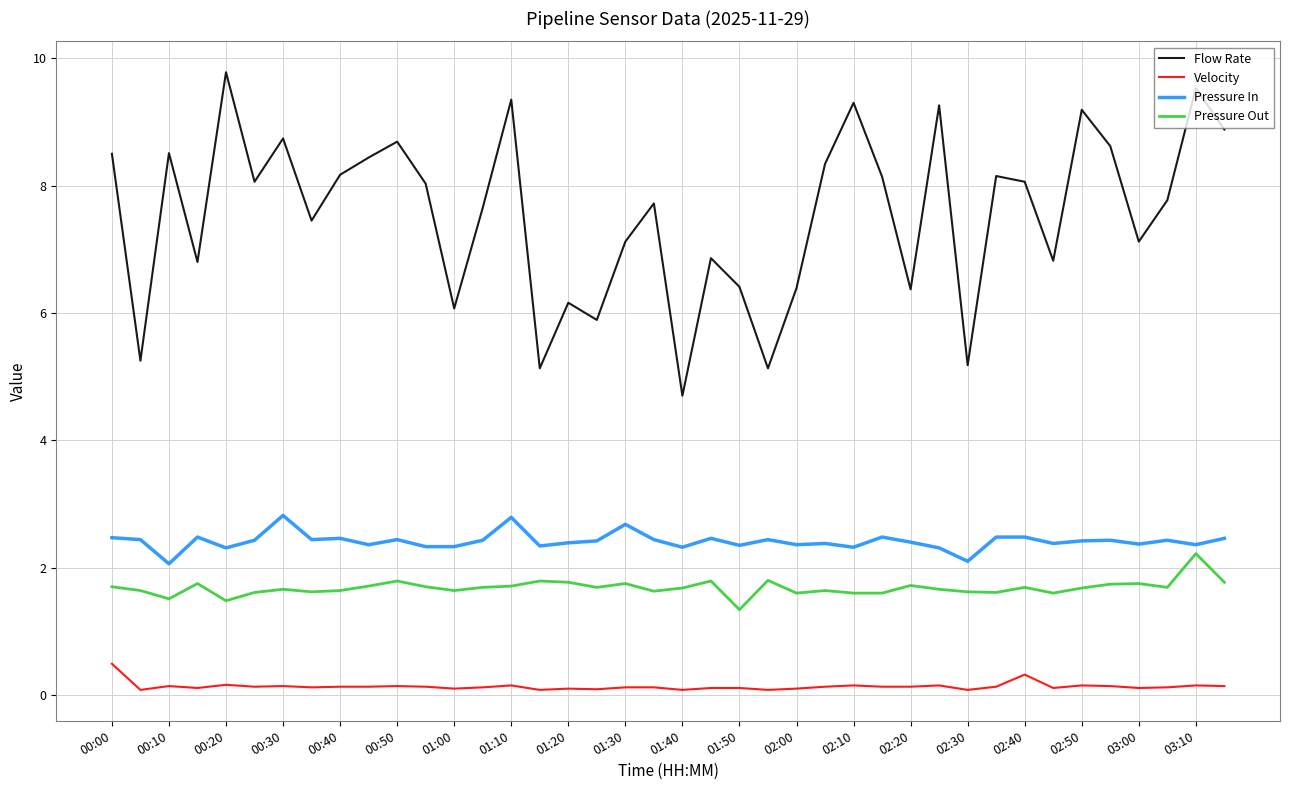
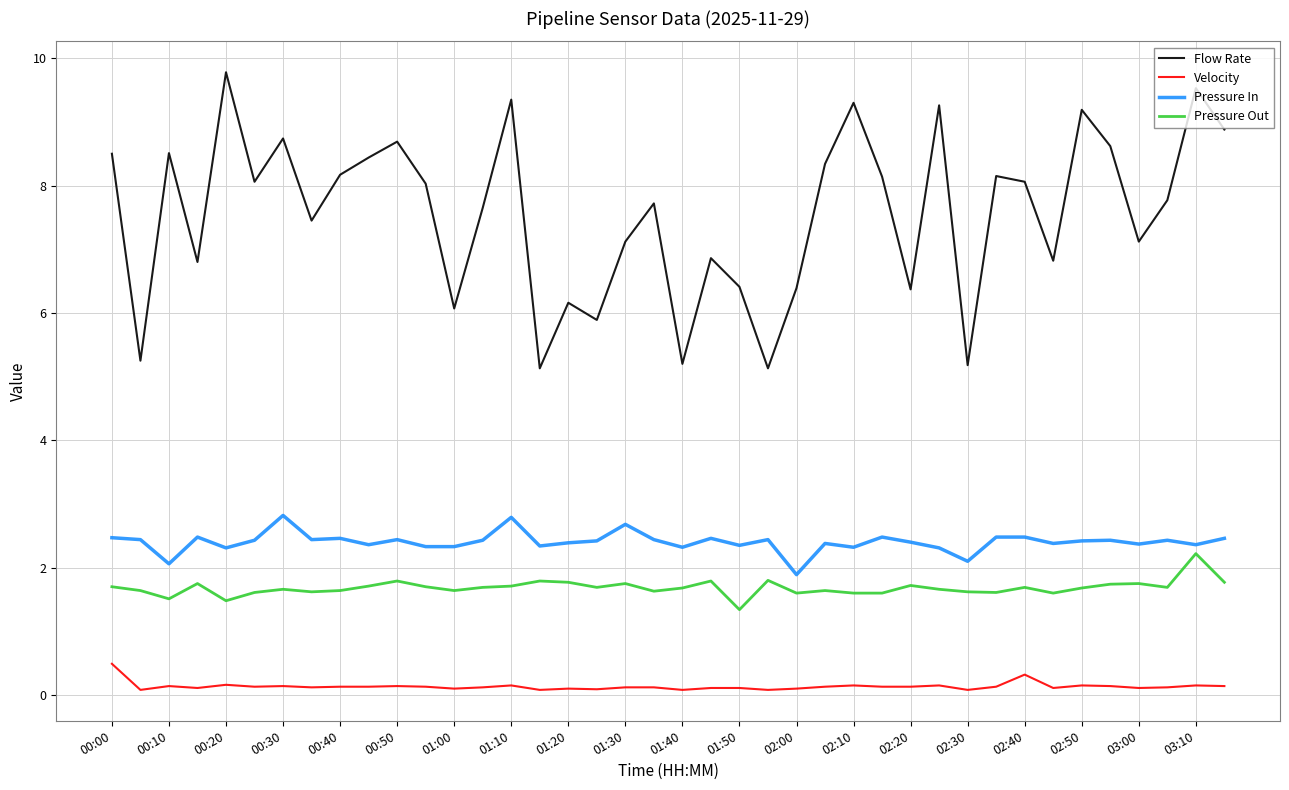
Flow Rate, 01:40: 4.7 -> 5.2
Pressure In, 02:00: 2.4 -> 1.9
